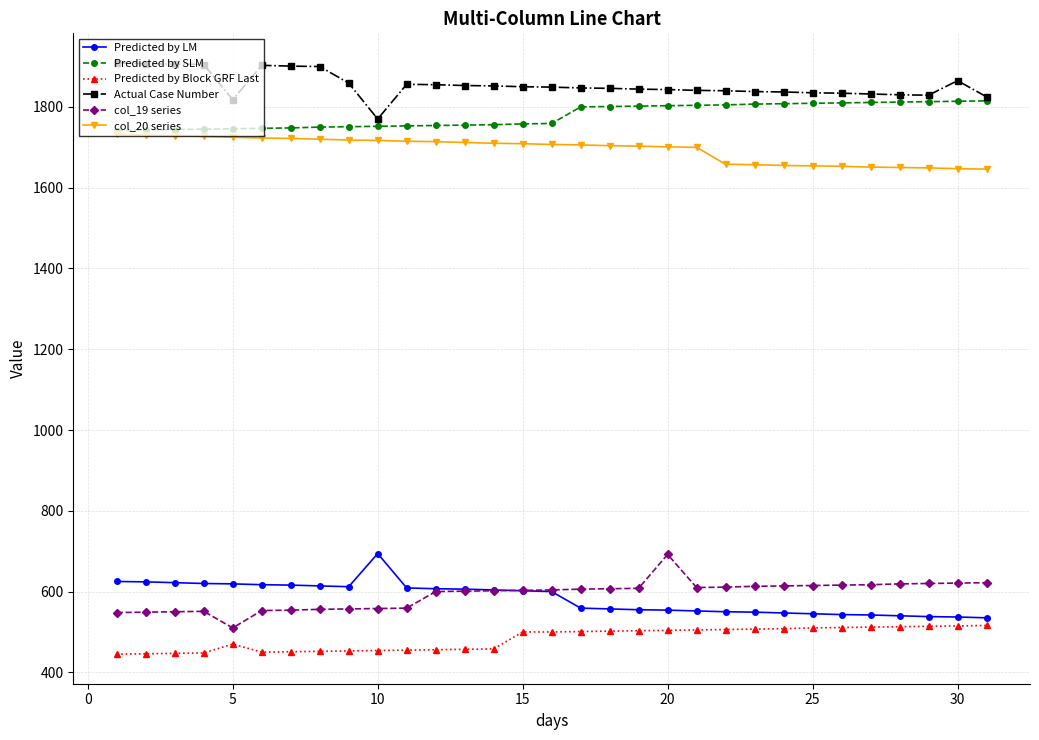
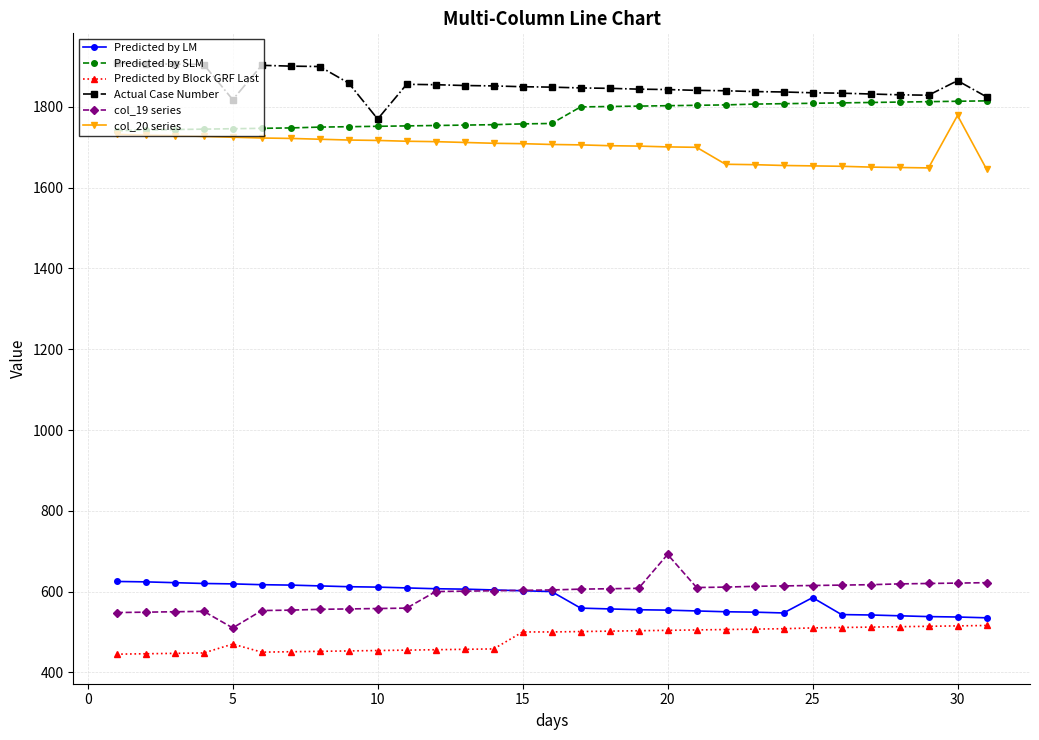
Predicted by LM, 10: 690 -> 610
Predicted by LM, 25: 550 -> 590
col_20 series, 30: 1650 -> 1780
